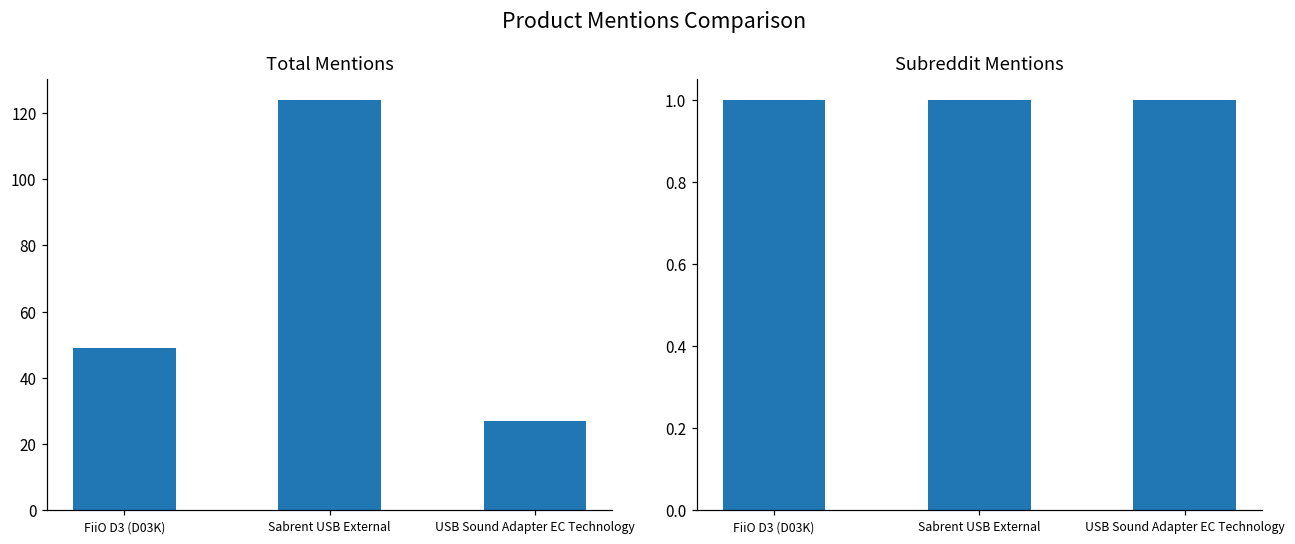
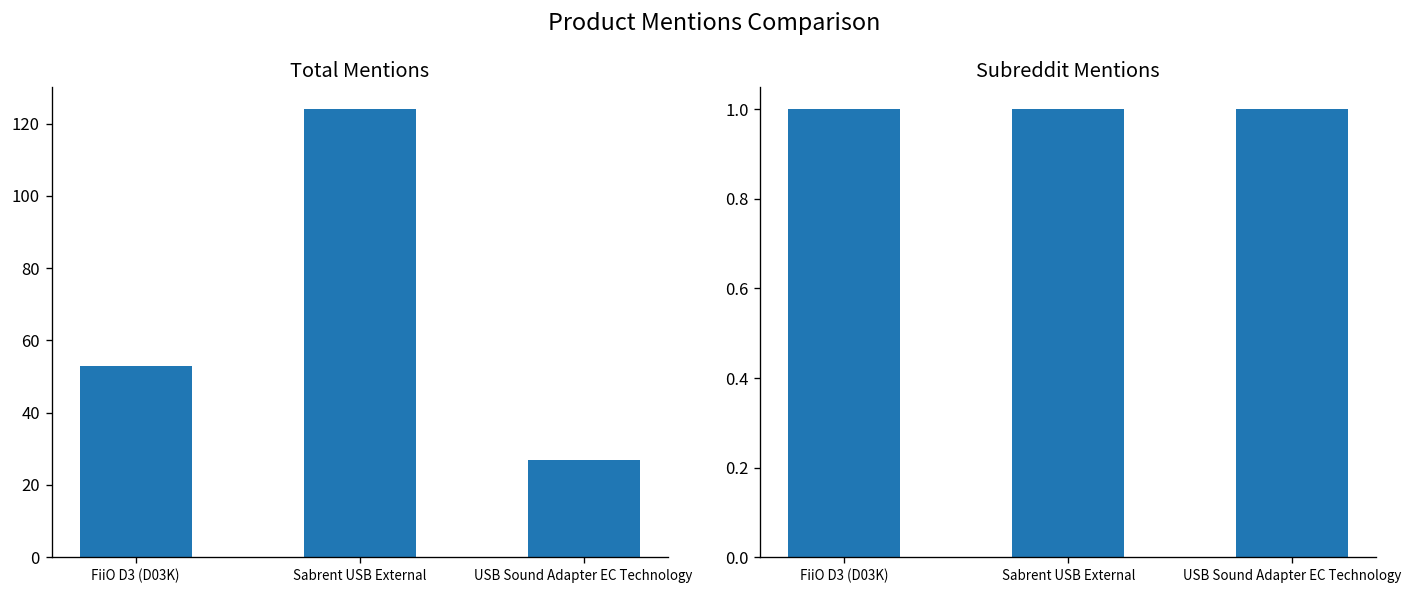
Total Mentions, FiiO D3 (D03K): 49 -> 53
